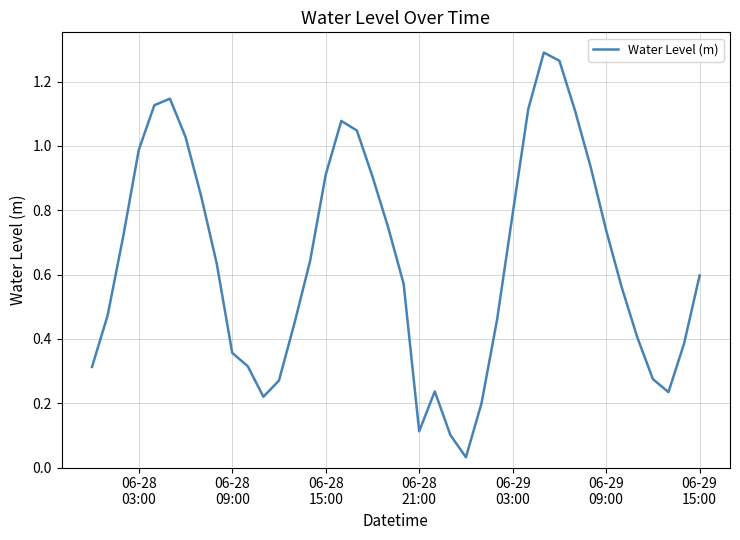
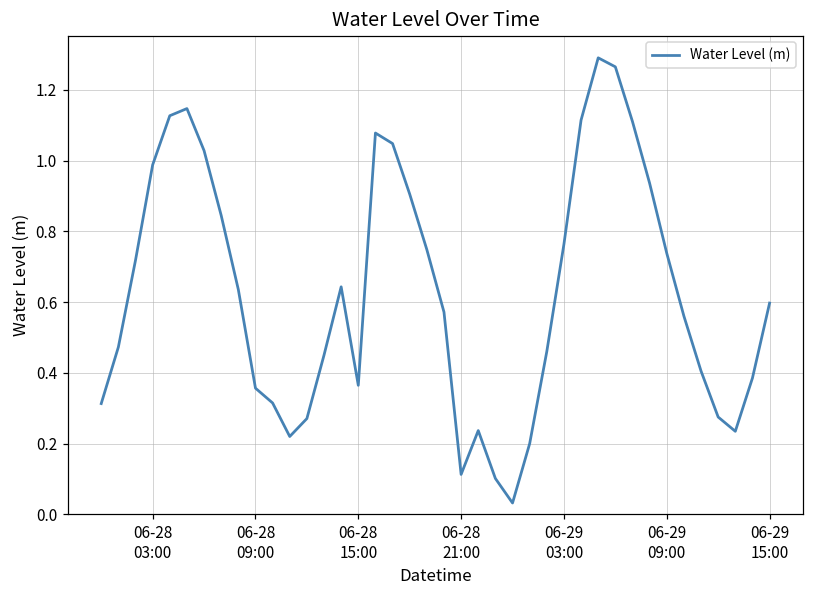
06-28 15:00: 0.91 -> 0.36
06-29 03:00: 0.79 -> 0.76
